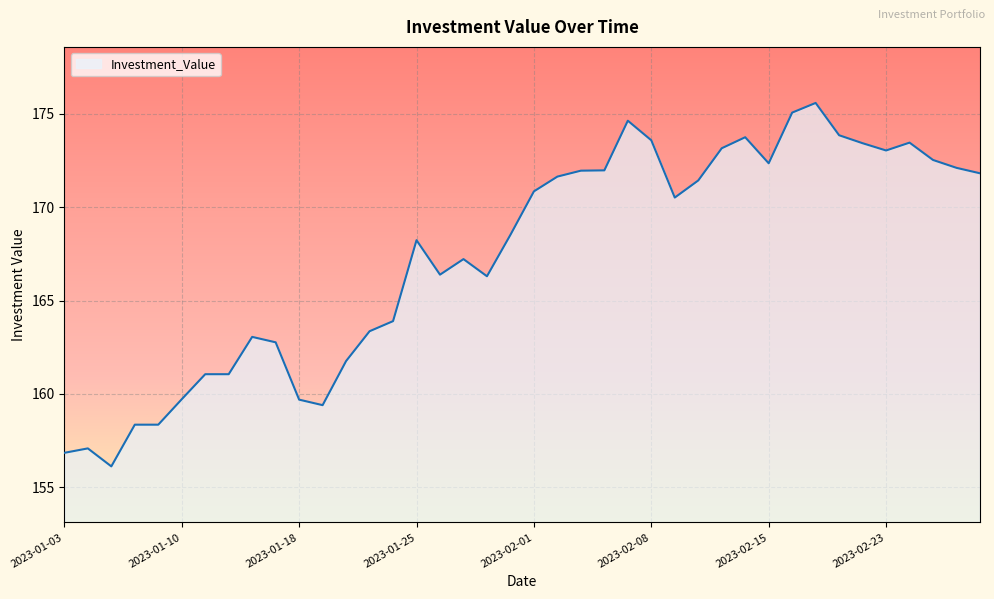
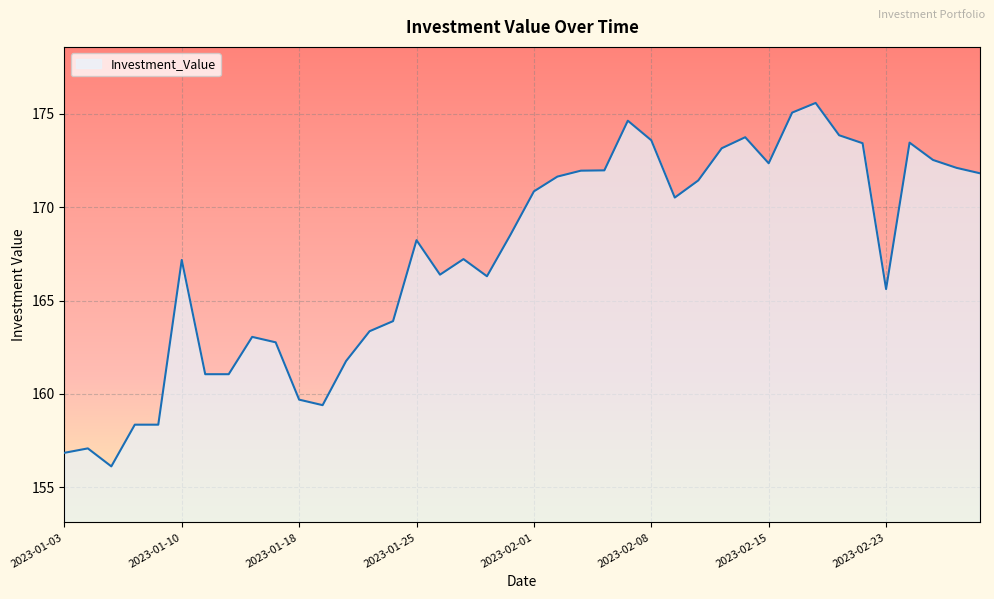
2023-01-10: 159.7 -> 167.2
2023-02-23: 173.0 -> 165.6
